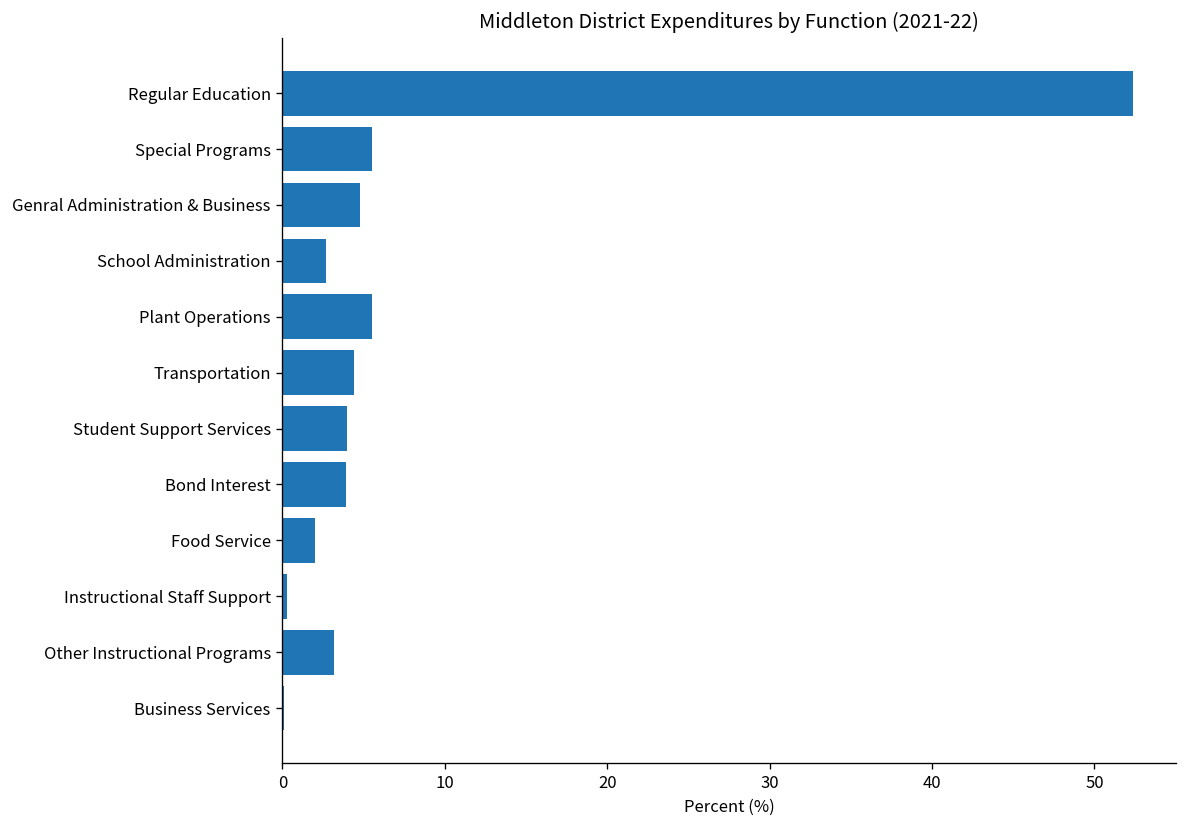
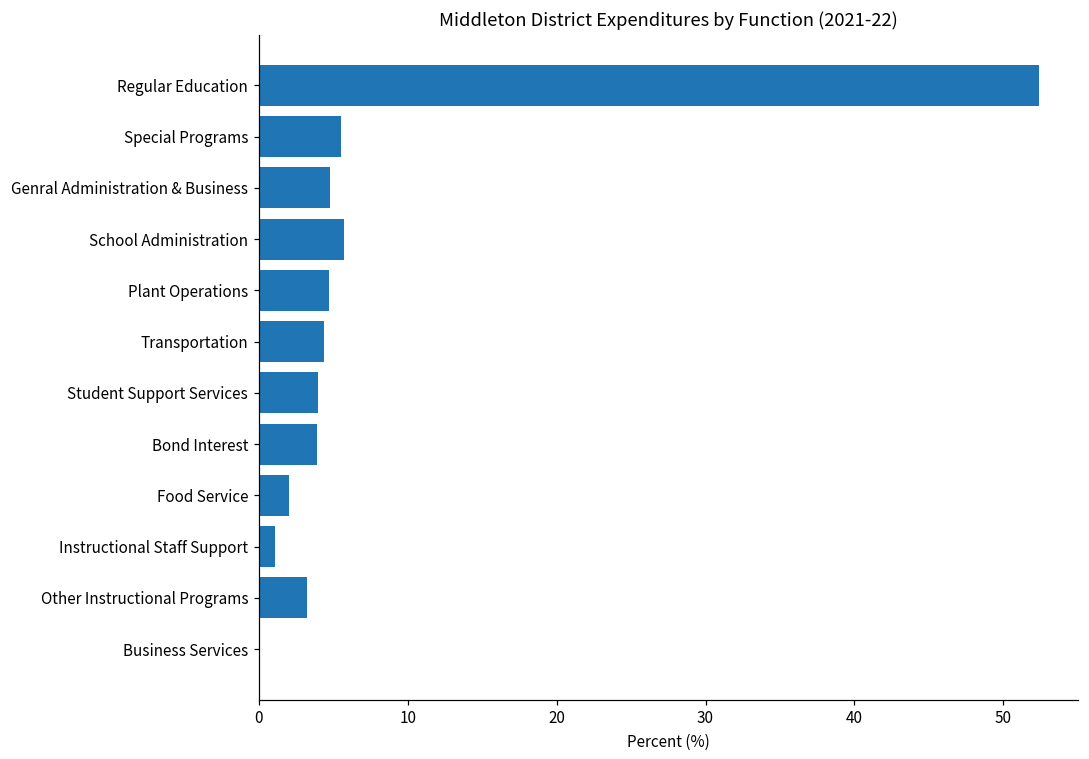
School Administration: 2.7 -> 5.7
Plant Operations: 5.5 -> 4.7
Instructional Staff Support: 0.3 -> 1.1
